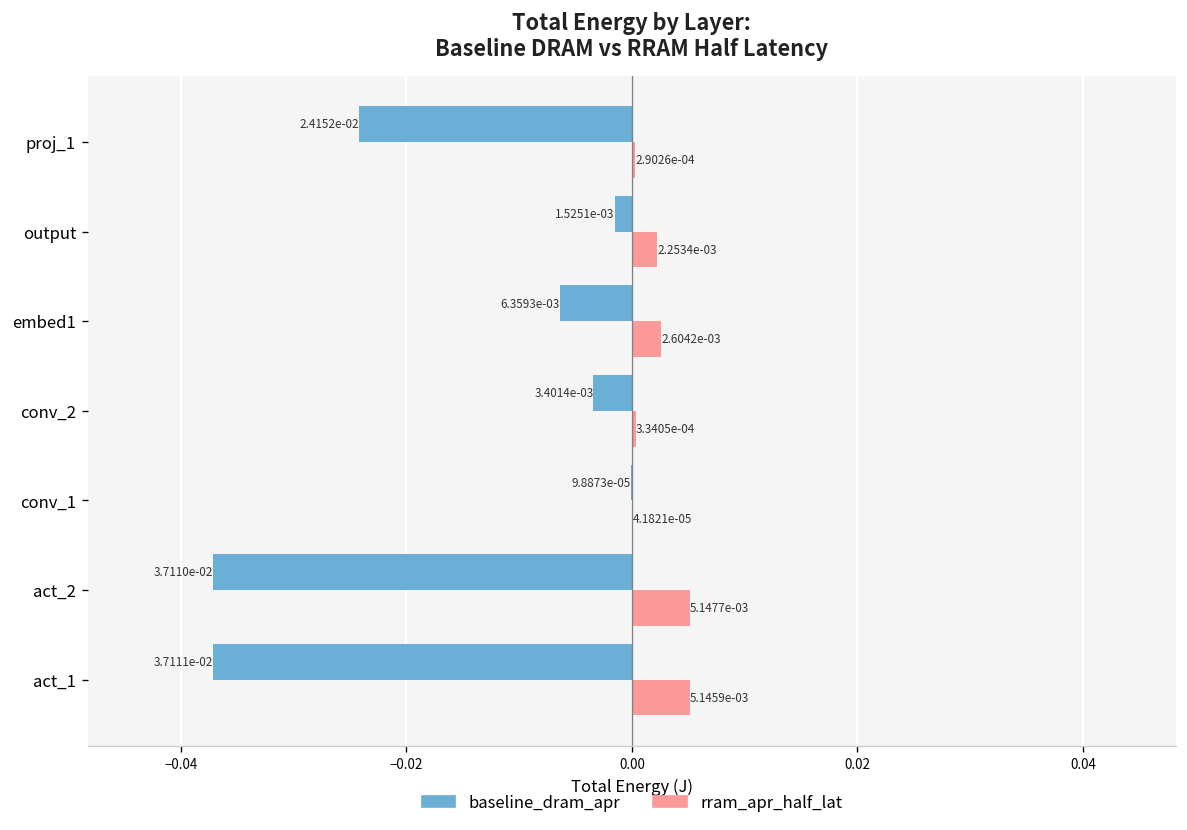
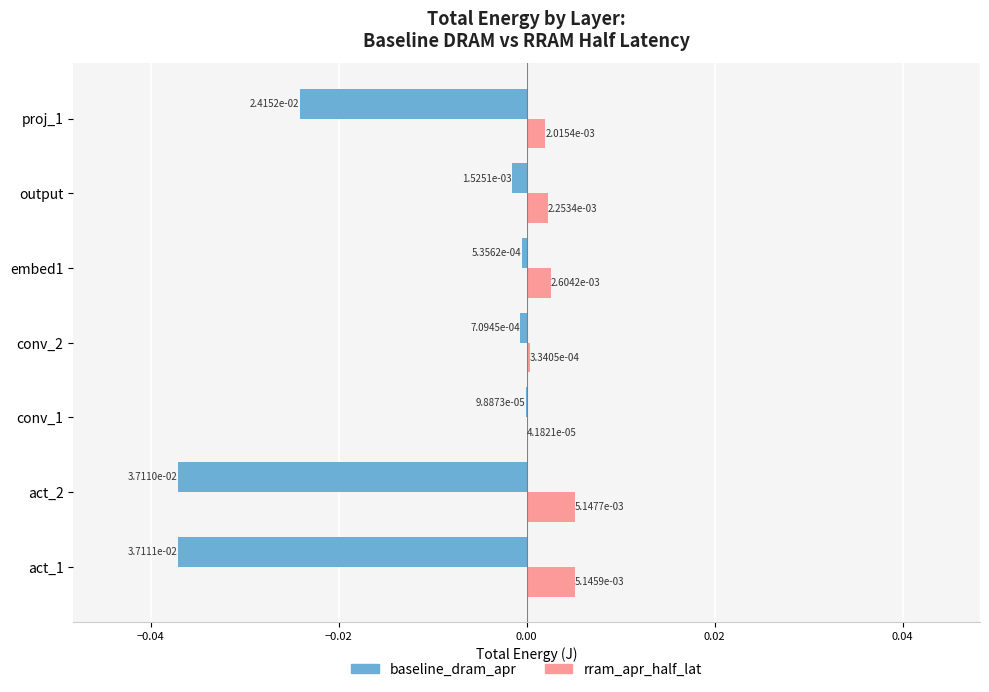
rram_apr_half_lat, proj_1: 2.9026e-04 -> 2.0154e-03
baseline_dram_apr, embed1: 6.3593e-03 -> 5.3562e-04
baseline_dram_apr, conv_2: 3.4014e-03 -> 7.0945e-04
